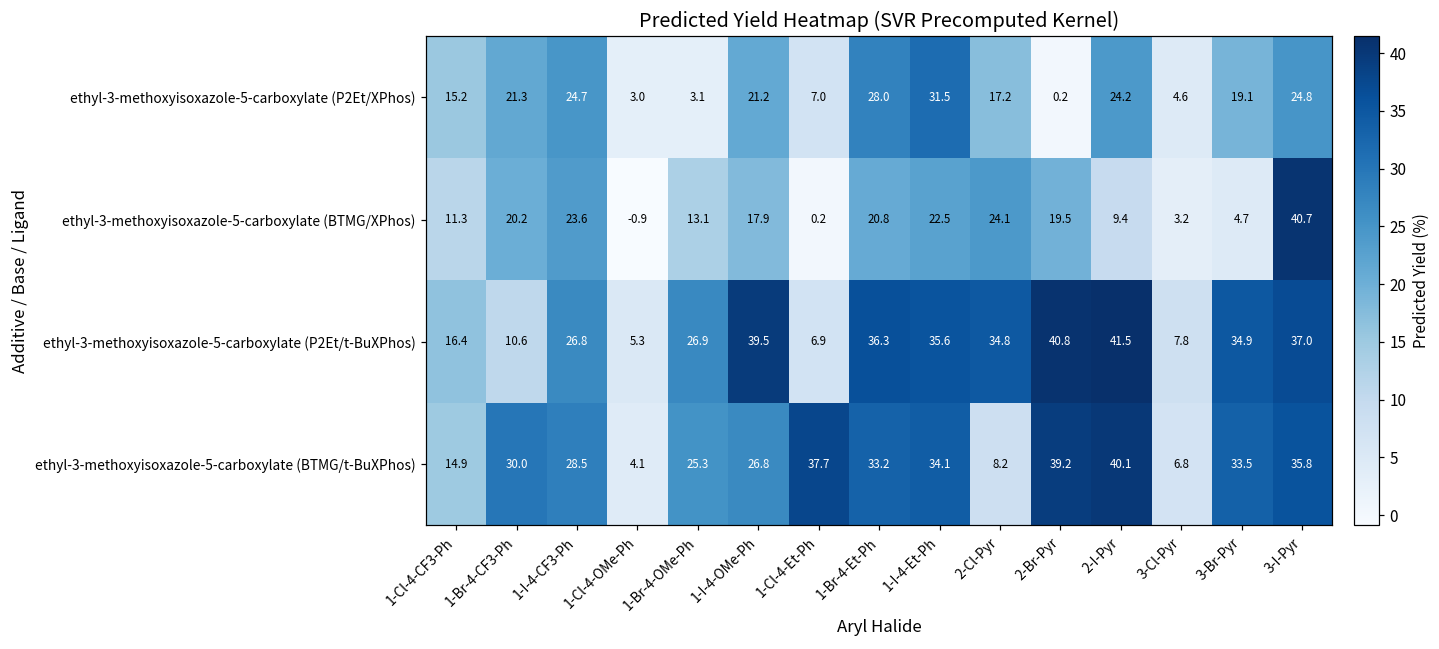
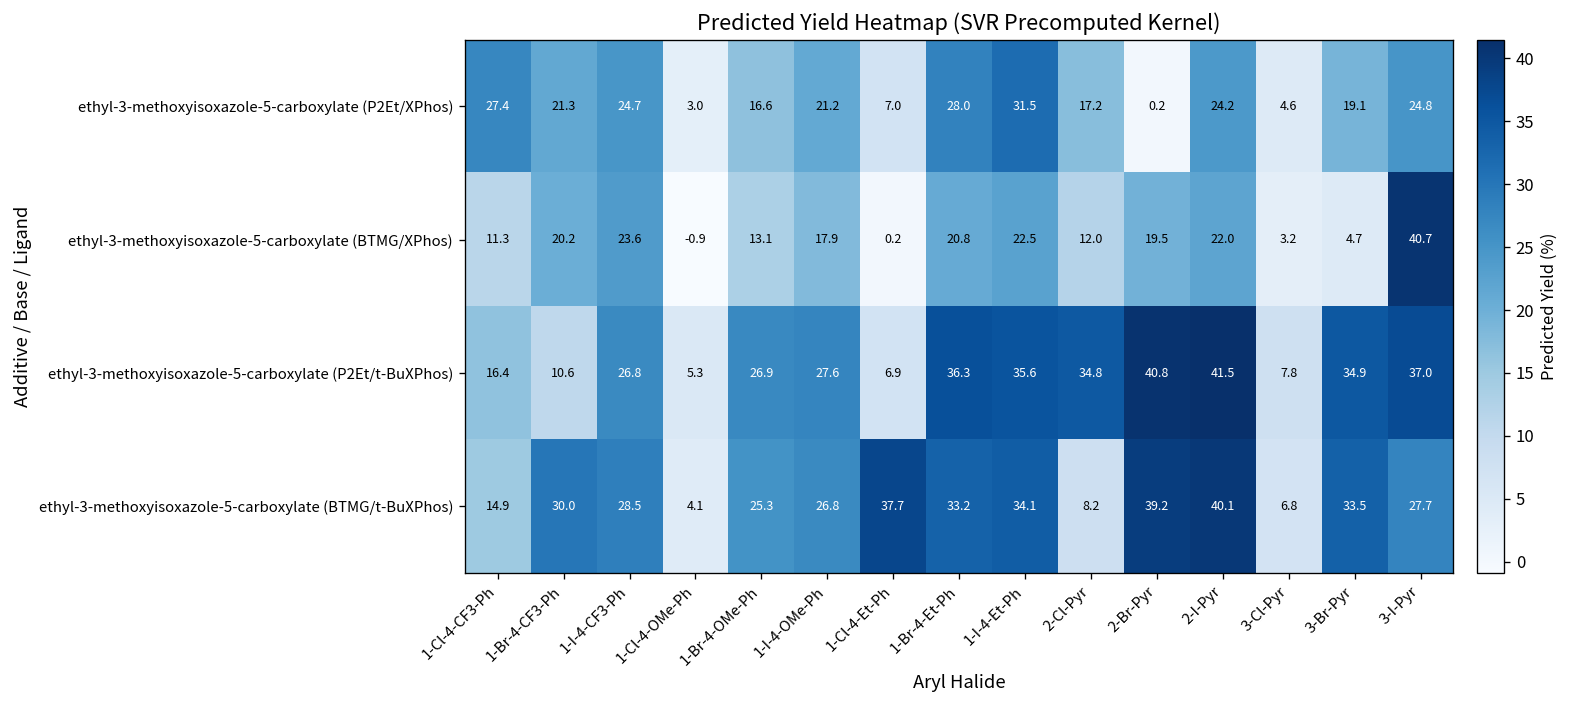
ethyl-3-methoxyisoxazole-5-carboxylate (P2Et/XPhos), 1-Cl-4-CF3-Ph: 15.2 -> 27.4
ethyl-3-methoxyisoxazole-5-carboxylate (P2Et/XPhos), 1-Br-4-OMe-Ph: 3.1 -> 16.6
ethyl-3-methoxyisoxazole-5-carboxylate (BTMG/XPhos), 2-Cl-Pyr: 24.1 -> 12.0
ethyl-3-methoxyisoxazole-5-carboxylate (BTMG/XPhos), 2-I-Pyr: 9.4 -> 22.0
ethyl-3-methoxyisoxazole-5-carboxylate (P2Et/t-BuXPhos), 1-I-4-OMe-Ph: 39.5 -> 27.6
ethyl-3-methoxyisoxazole-5-carboxylate (BTMG/t-BuXPhos), 3-I-Pyr: 35.8 -> 27.7
